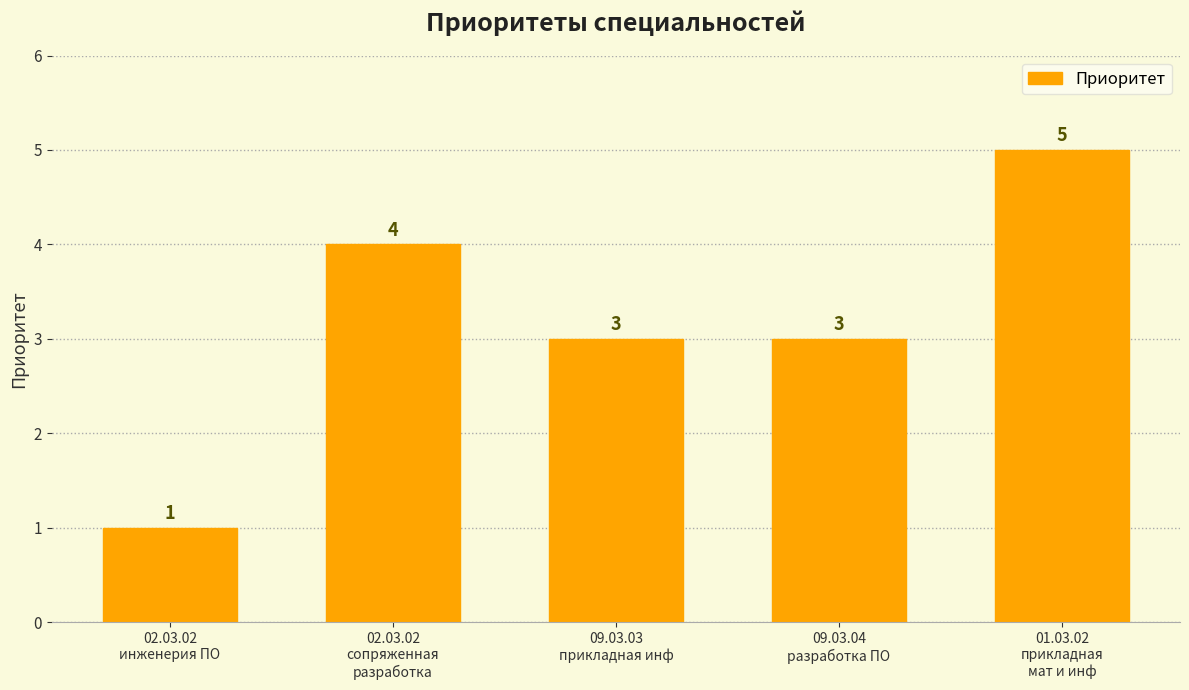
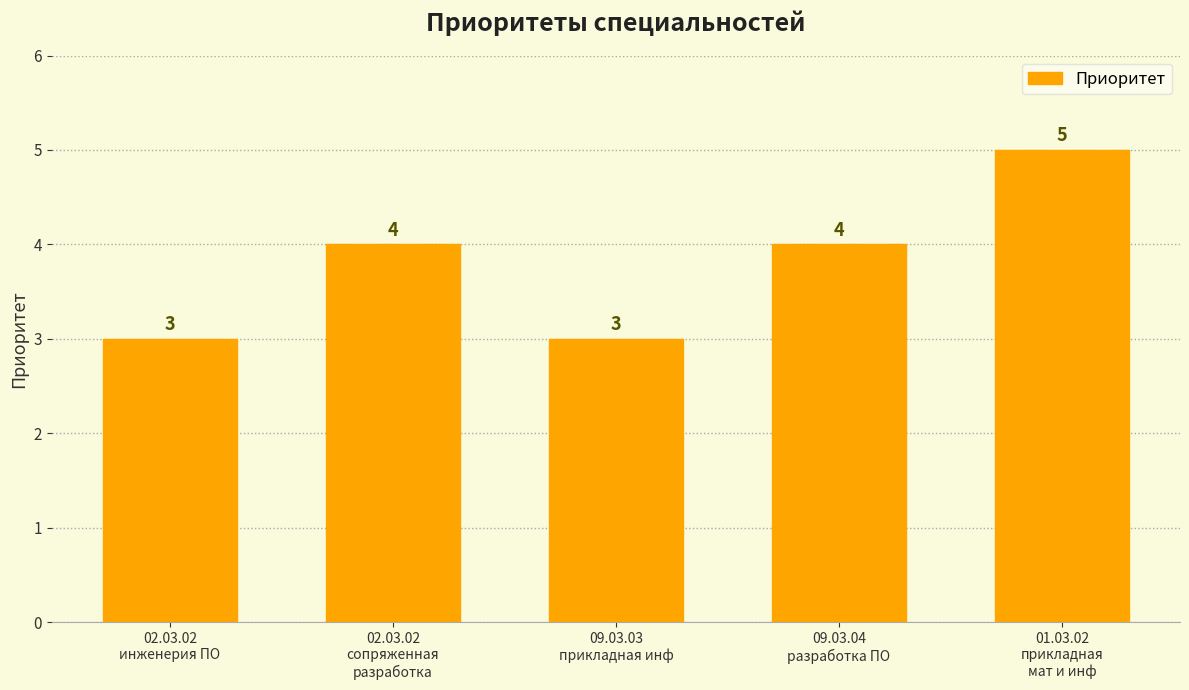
02.03.02 инженерия ПО: 1 -> 3
09.03.04 разработка ПО: 3 -> 4
